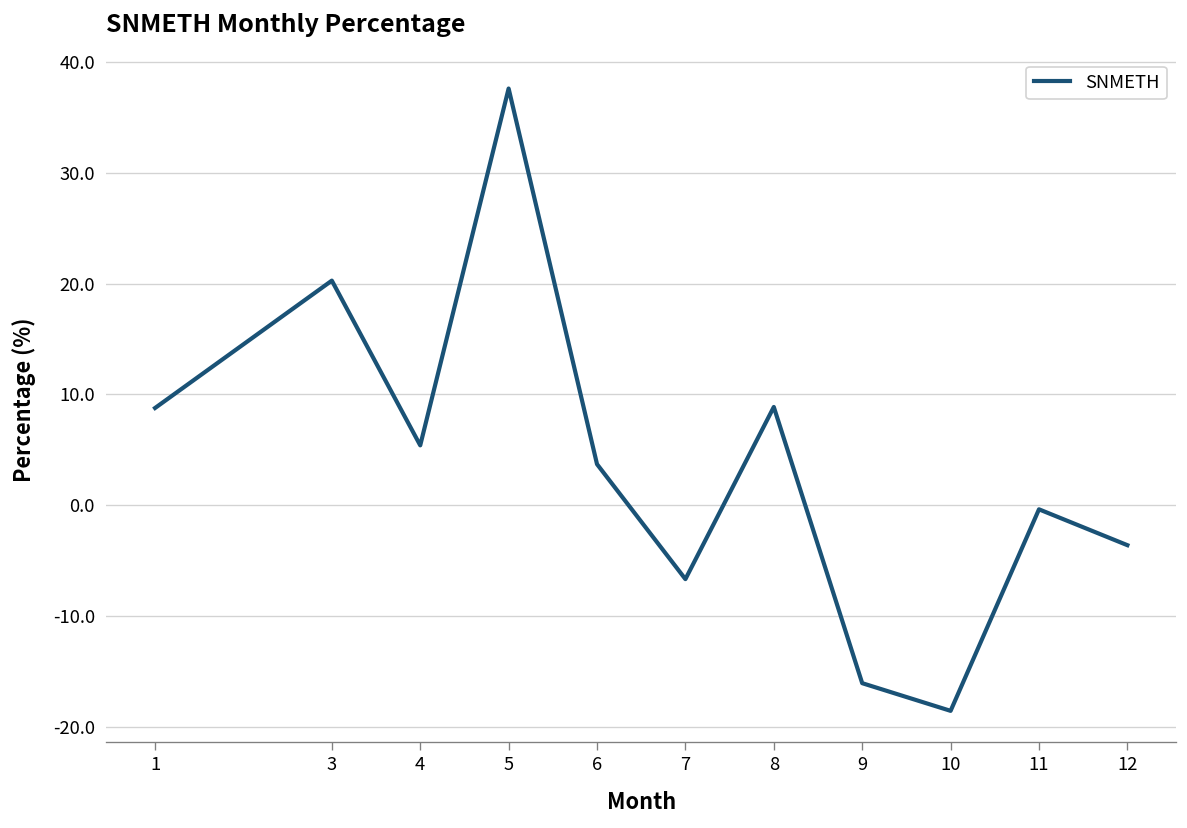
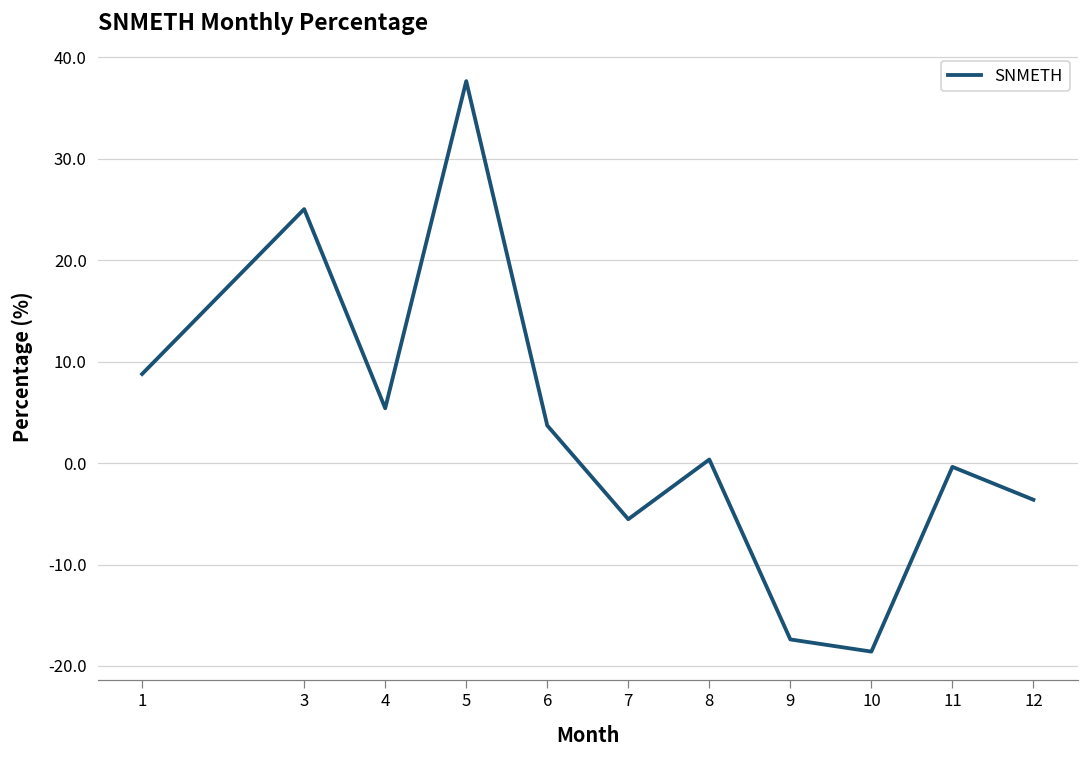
3: 20 -> 25
7: -7 -> -6
8: 9 -> 0
9: -16 -> -17
